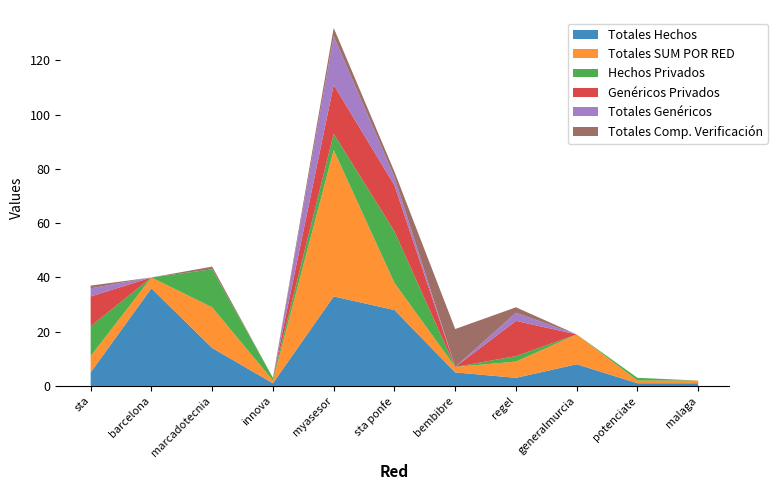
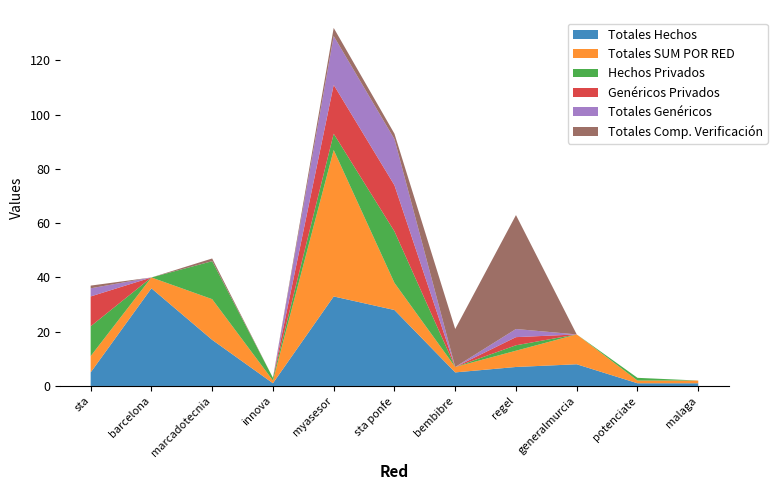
Totales Hechos, marcadotecnia: 14 -> 17
Totales Genéricos, sta ponfe: 3 -> 17
Totales Hechos, regel: 3 -> 7
Genéricos Privados, regel: 13 -> 3
Totales Comp. Verificación, regel: 2 -> 42
